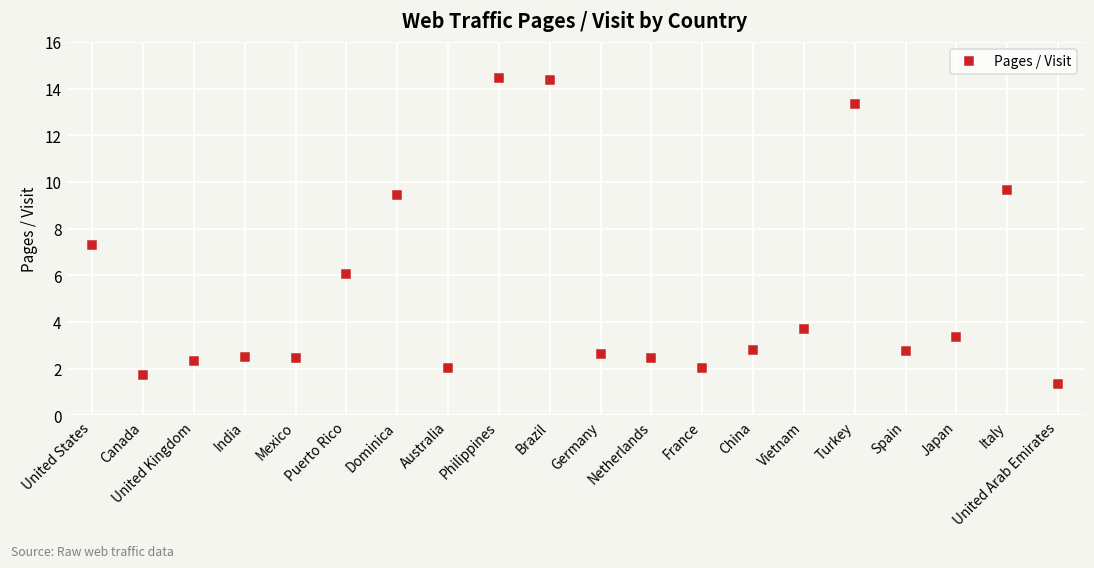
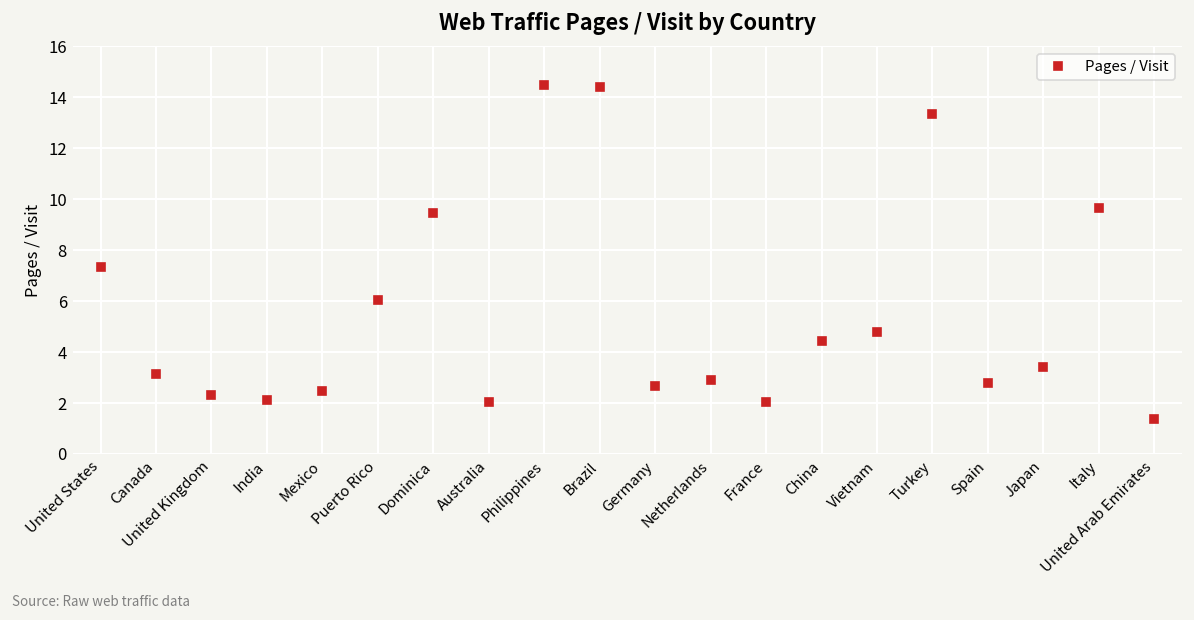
Canada: 1.7 -> 3.1
India: 2.5 -> 2.1
Netherlands: 2.5 -> 2.9
China: 2.8 -> 4.4
Vietnam: 3.7 -> 4.8
